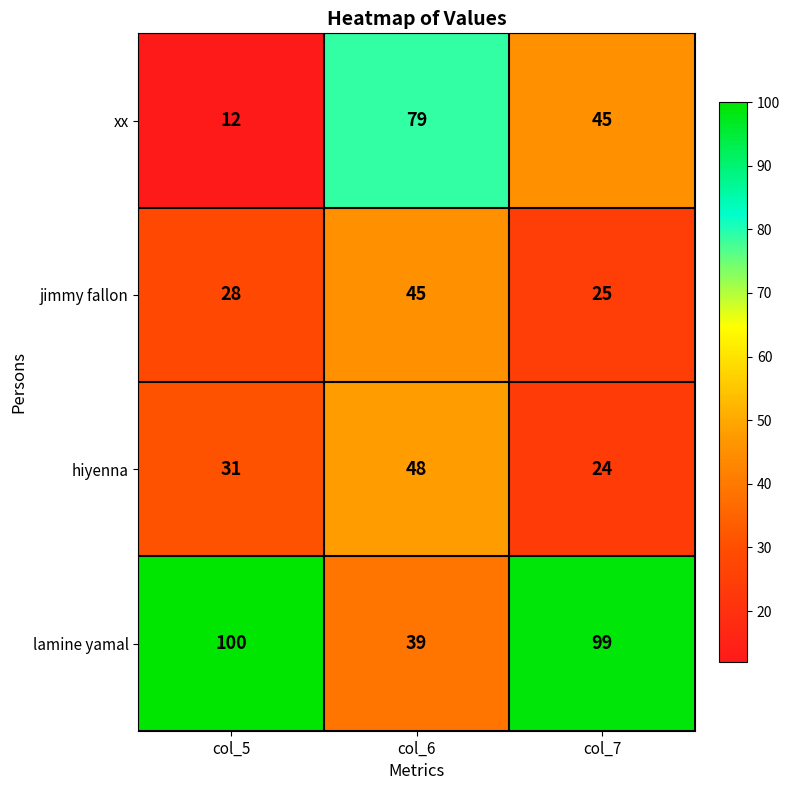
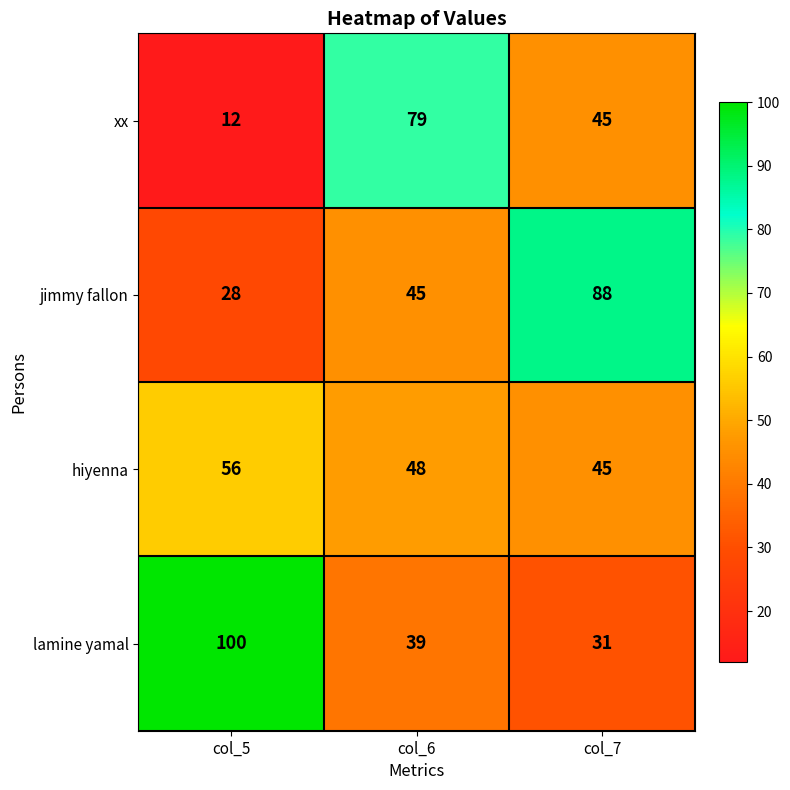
jimmy fallon, col_7: 25 -> 88
hiyenna, col_5: 31 -> 56
hiyenna, col_7: 24 -> 45
lamine yamal, col_7: 99 -> 31
